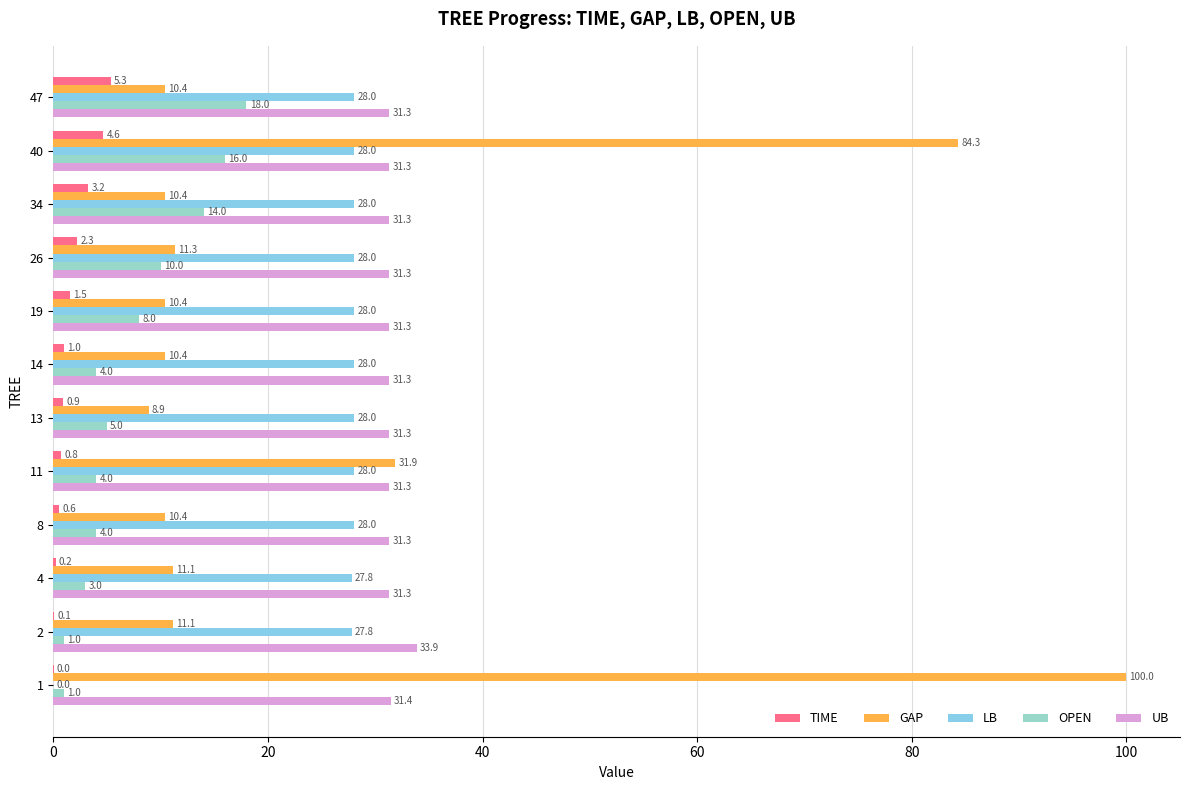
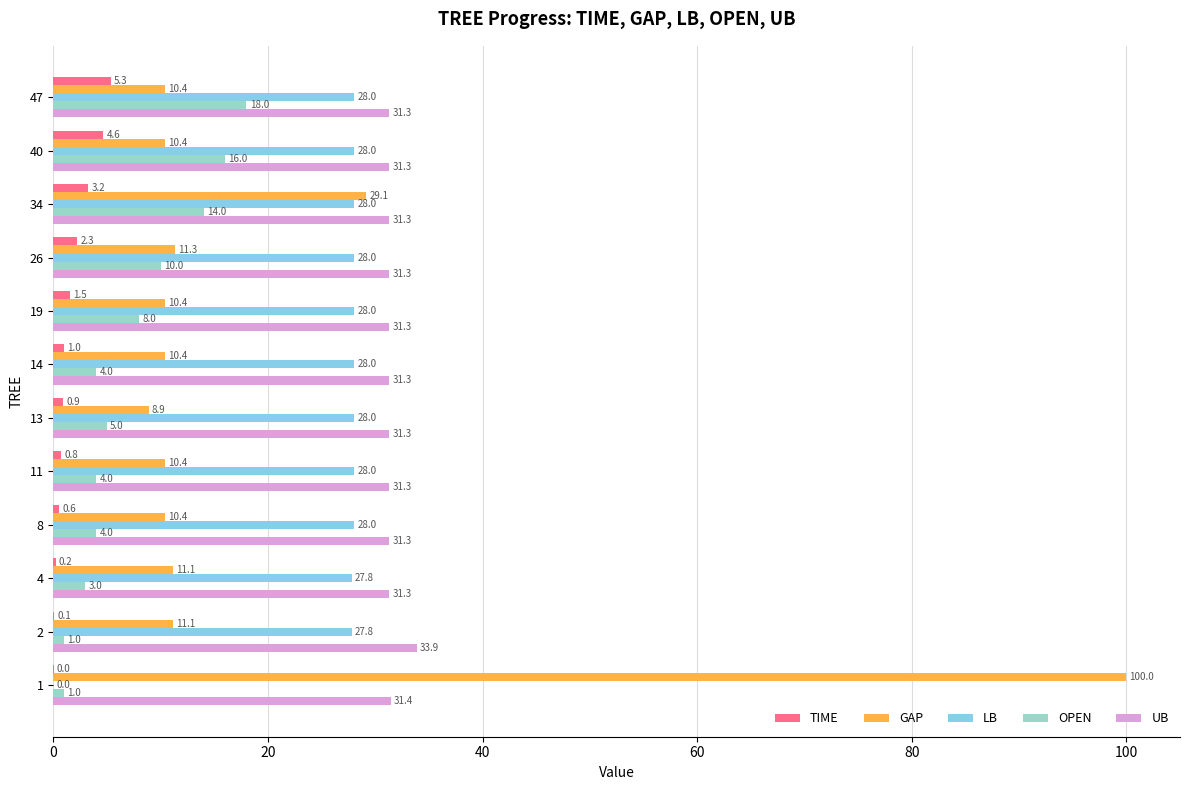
GAP, 40: 84.3 -> 10.4
GAP, 34: 10.4 -> 29.1
GAP, 11: 31.9 -> 10.4
